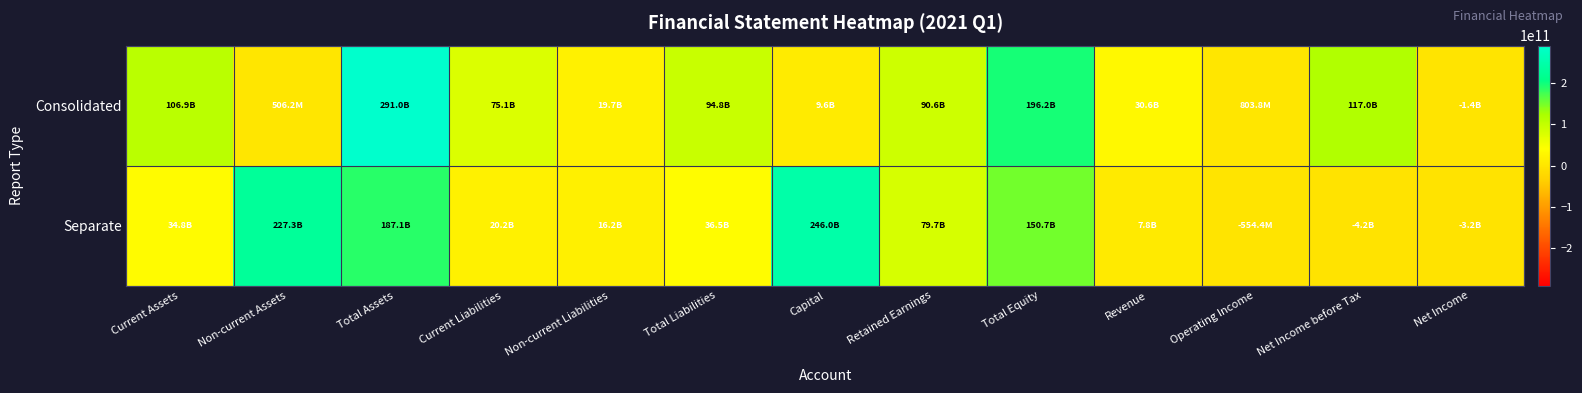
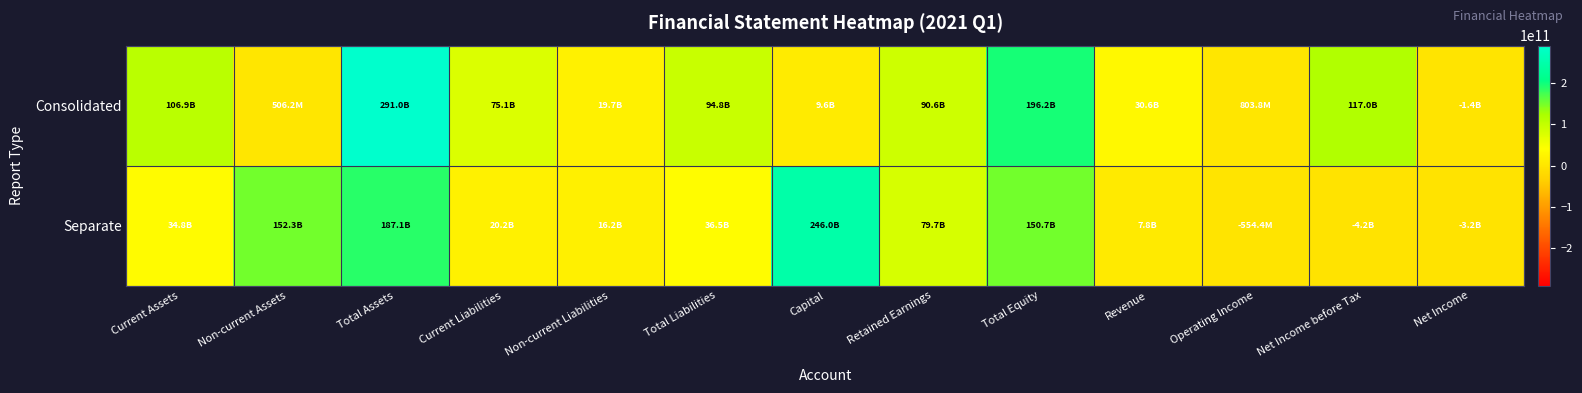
Separate, Non-current Assets: 227.3B -> 152.3B
